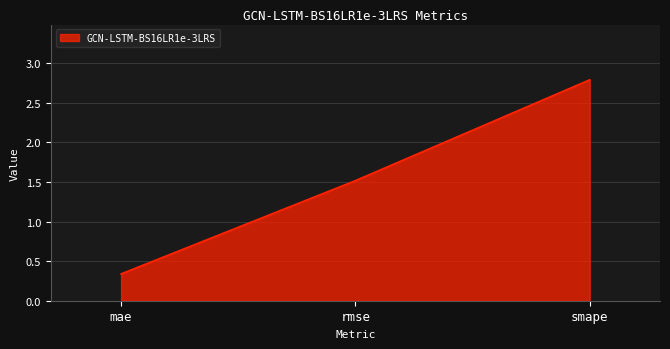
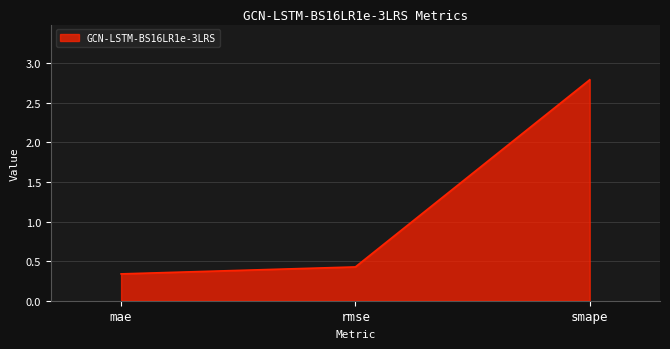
rmse: 1.5 -> 0.4
